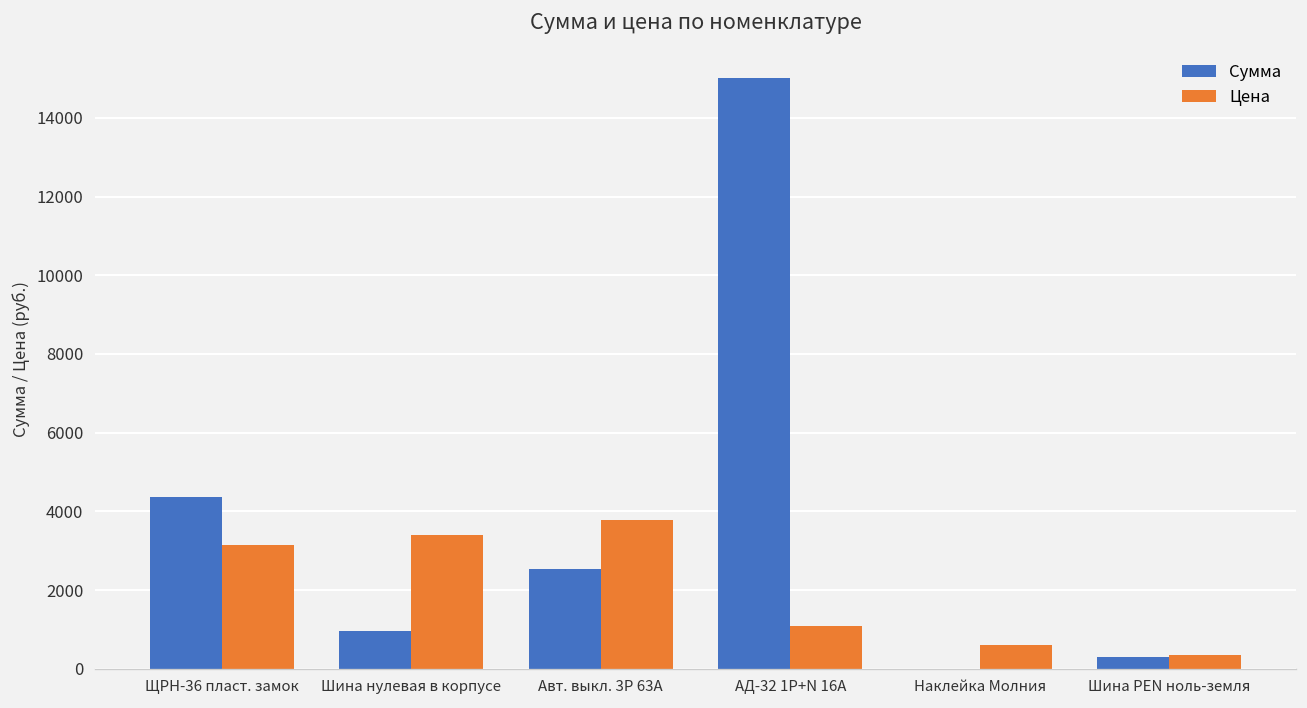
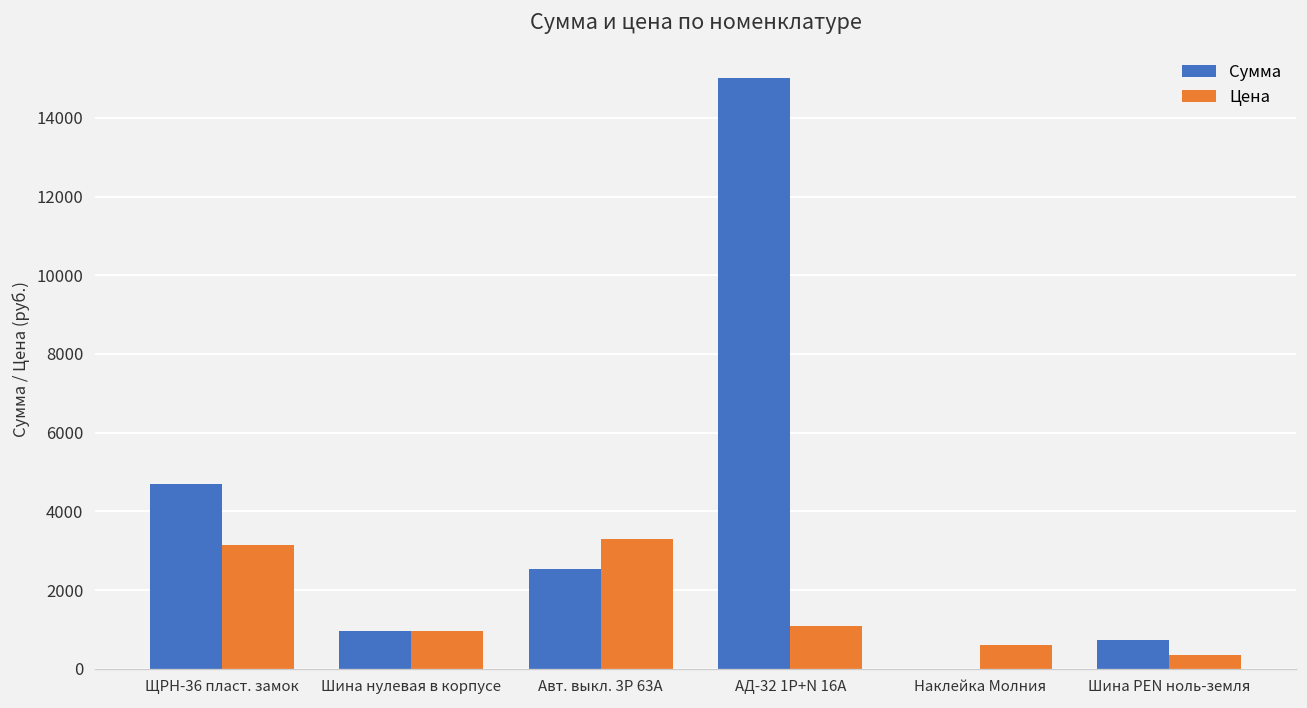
Сумма, ЩРН-36 пласт. замок: 4400 -> 4700
Цена, Шина нулевая в корпусе: 3400 -> 1000
Цена, Авт. выкл. 3P 63А: 3800 -> 3300
Сумма, Шина PEN ноль-земля: 300 -> 700
